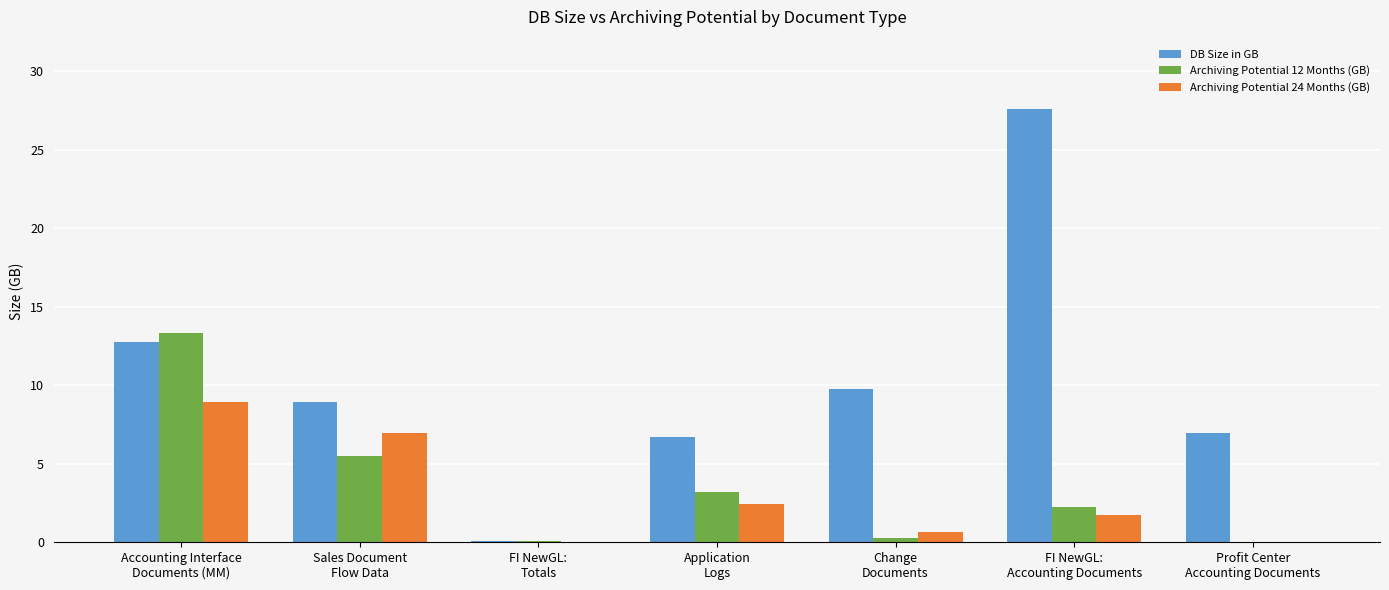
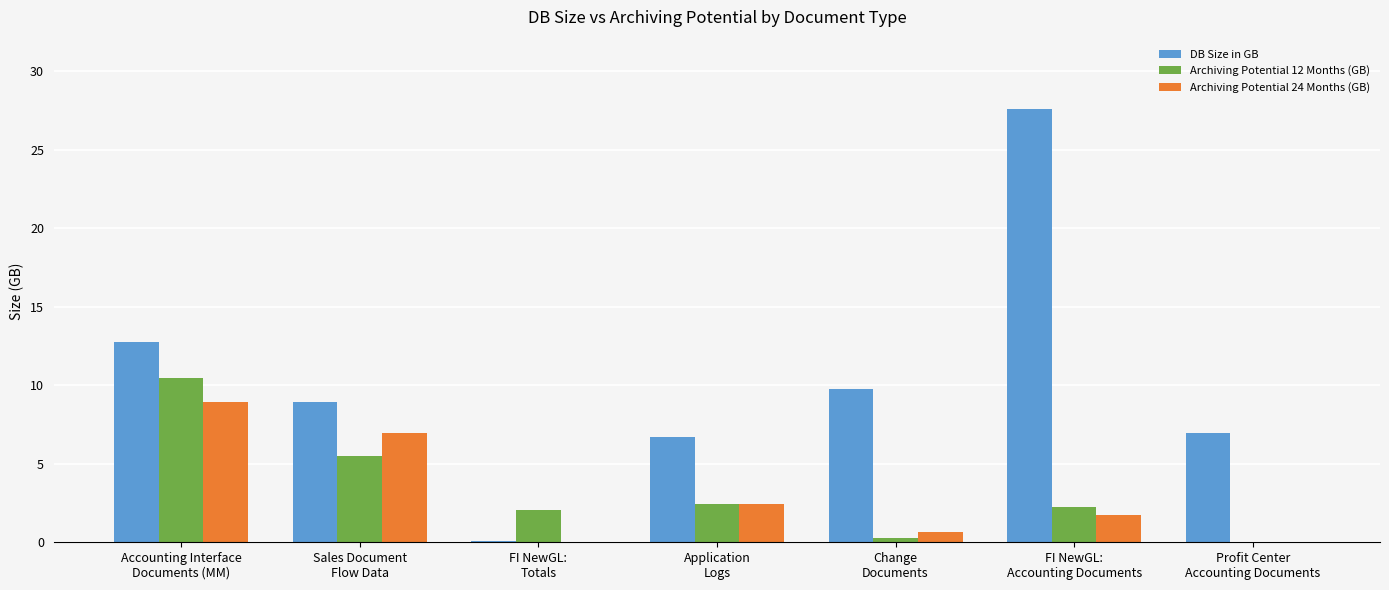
Archiving Potential 12 Months (GB), Accounting Interface Documents (MM): 13.3 -> 10.5
Archiving Potential 12 Months (GB), FI NewGL: Totals: 0.1 -> 2.1
Archiving Potential 12 Months (GB), Application Logs: 3.2 -> 2.5
